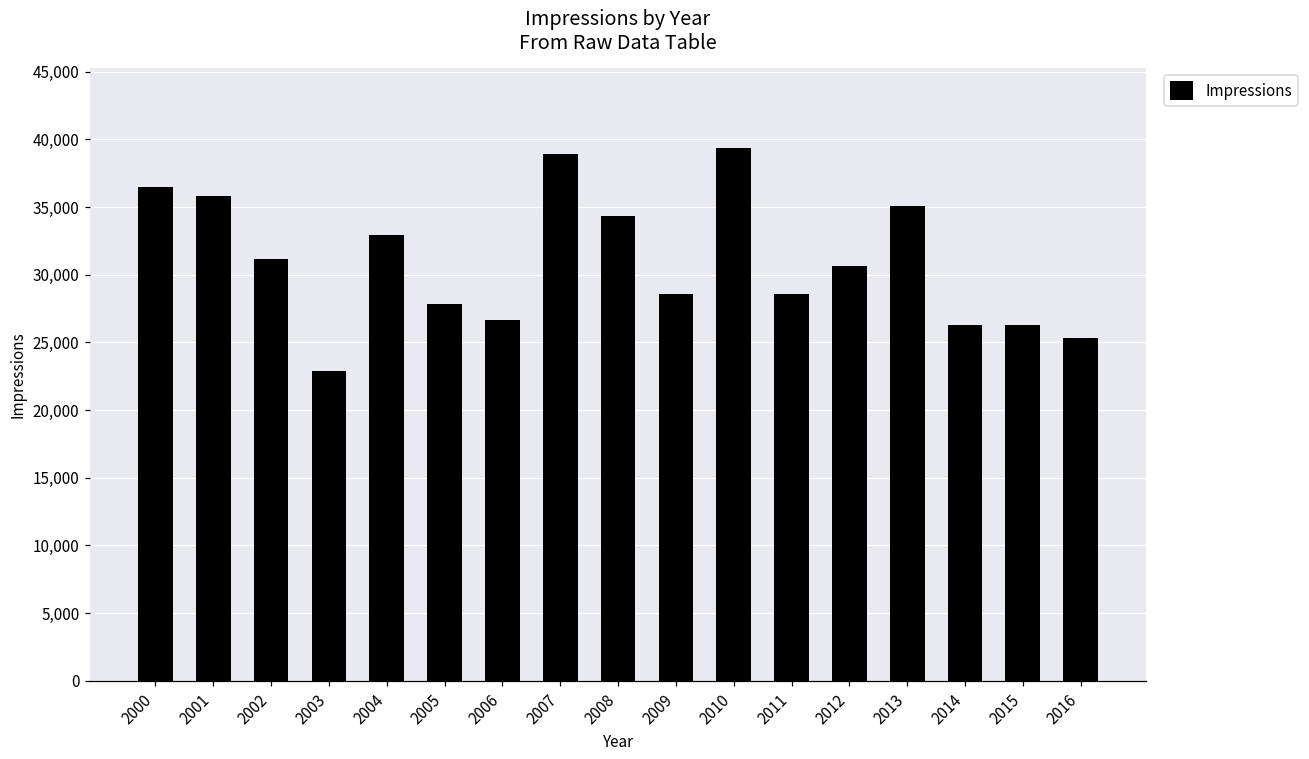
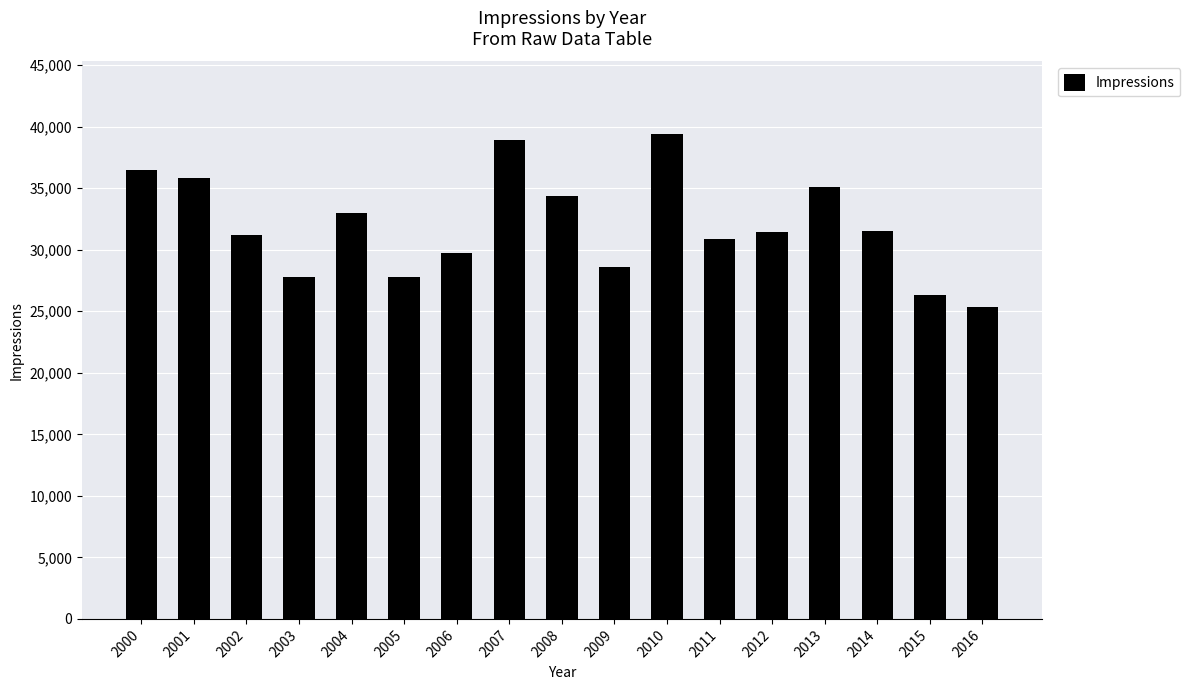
2003: 22,900 -> 27,800
2006: 26,600 -> 29,800
2011: 28,600 -> 30,900
2012: 30,700 -> 31,500
2014: 26,300 -> 31,500
